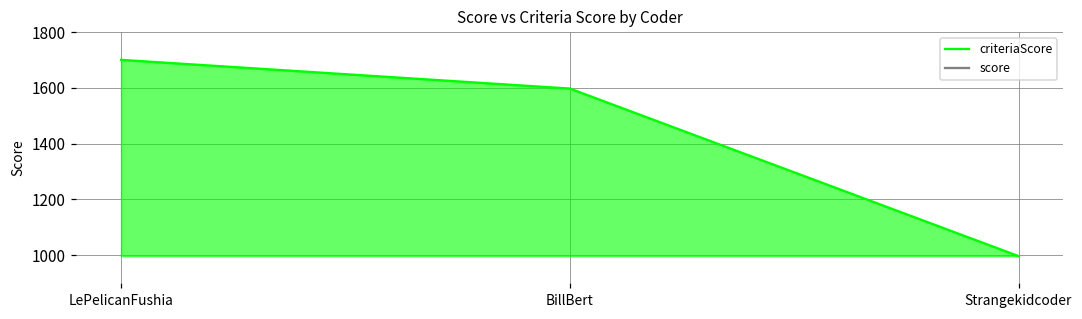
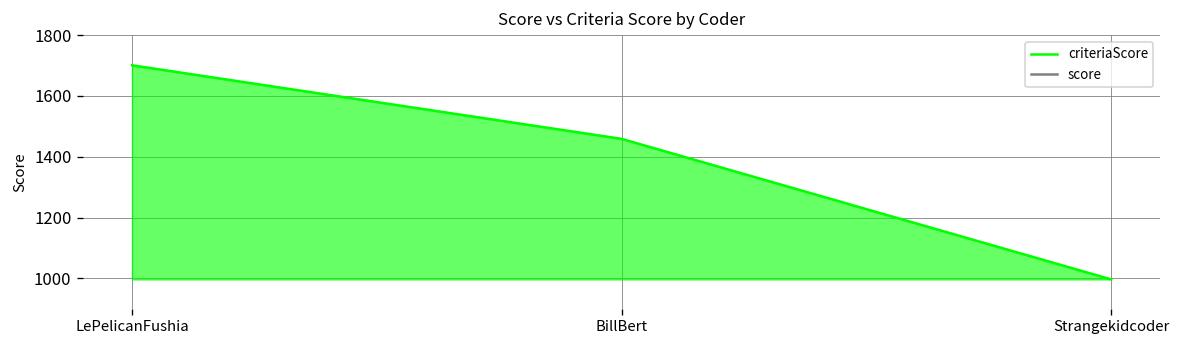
criteriaScore, BillBert: 1600 -> 1460
